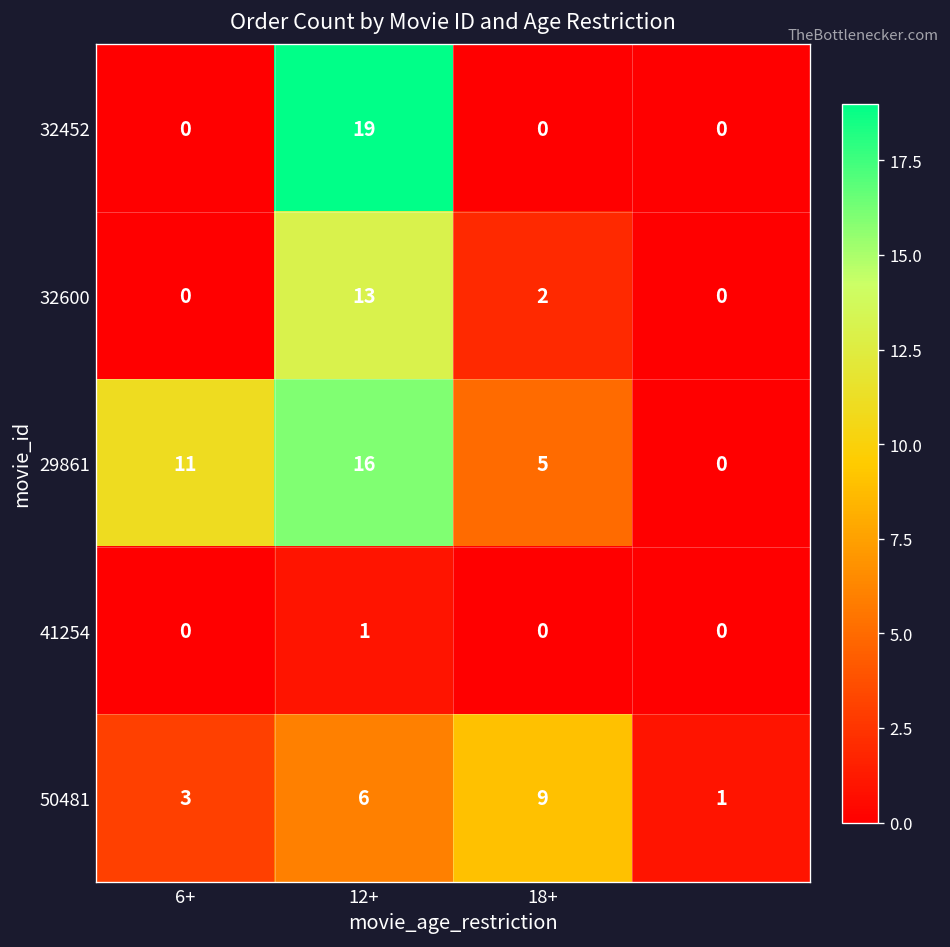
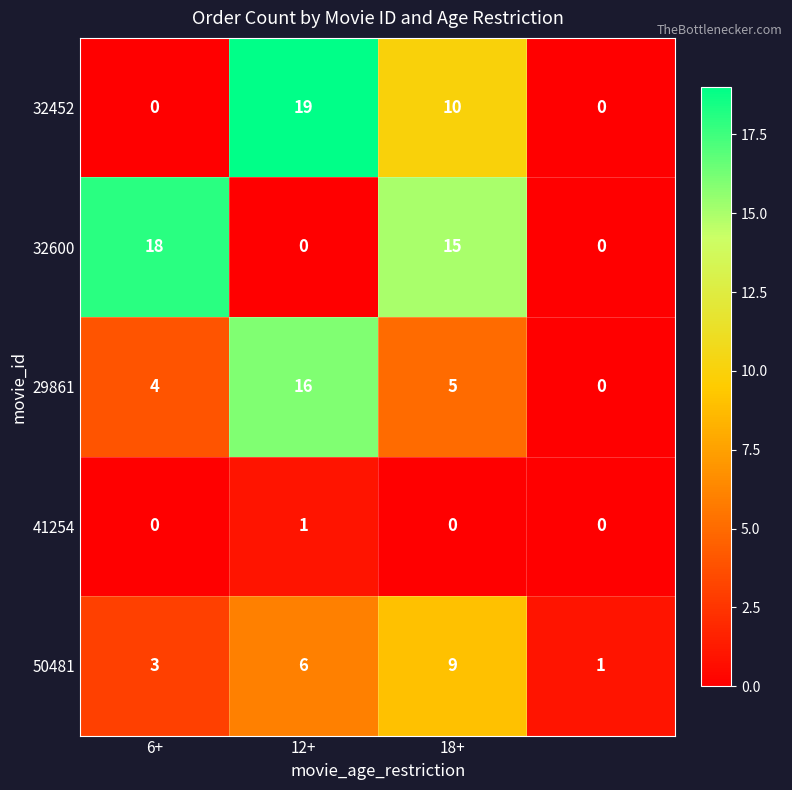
32452, 18+: 0 -> 10
32600, 6+: 0 -> 18
32600, 12+: 13 -> 0
32600, 18+: 2 -> 15
29861, 6+: 11 -> 4
